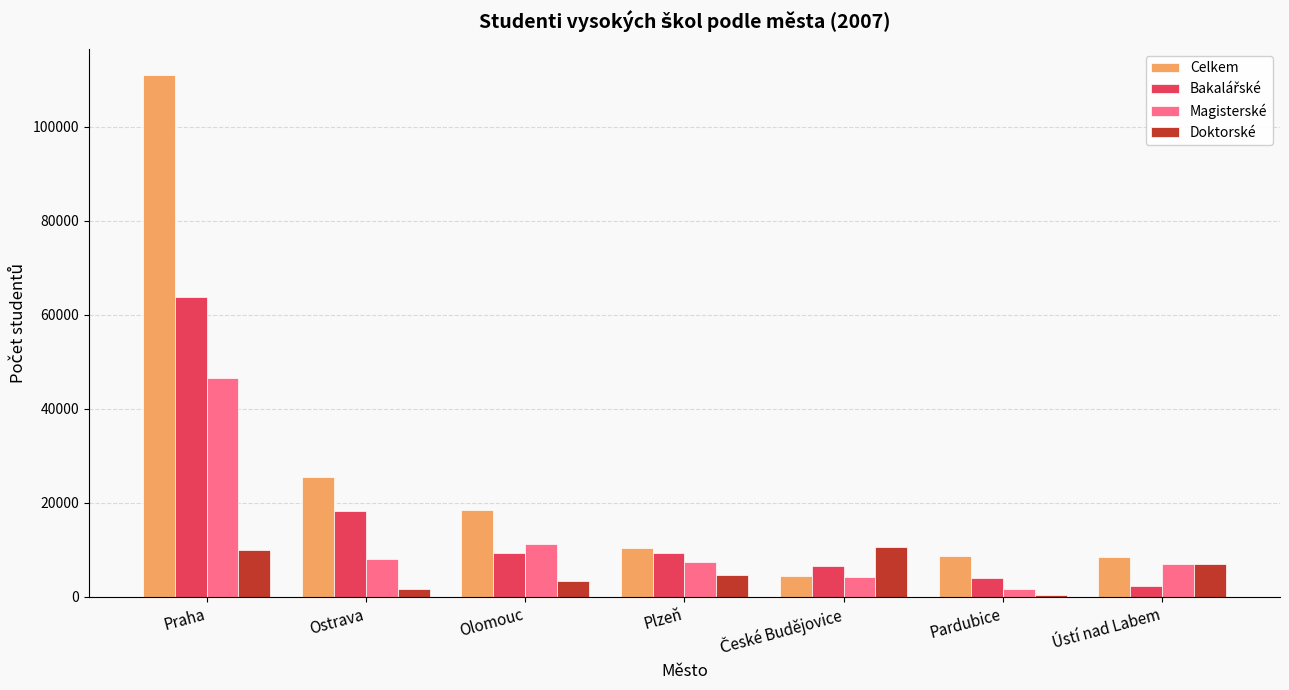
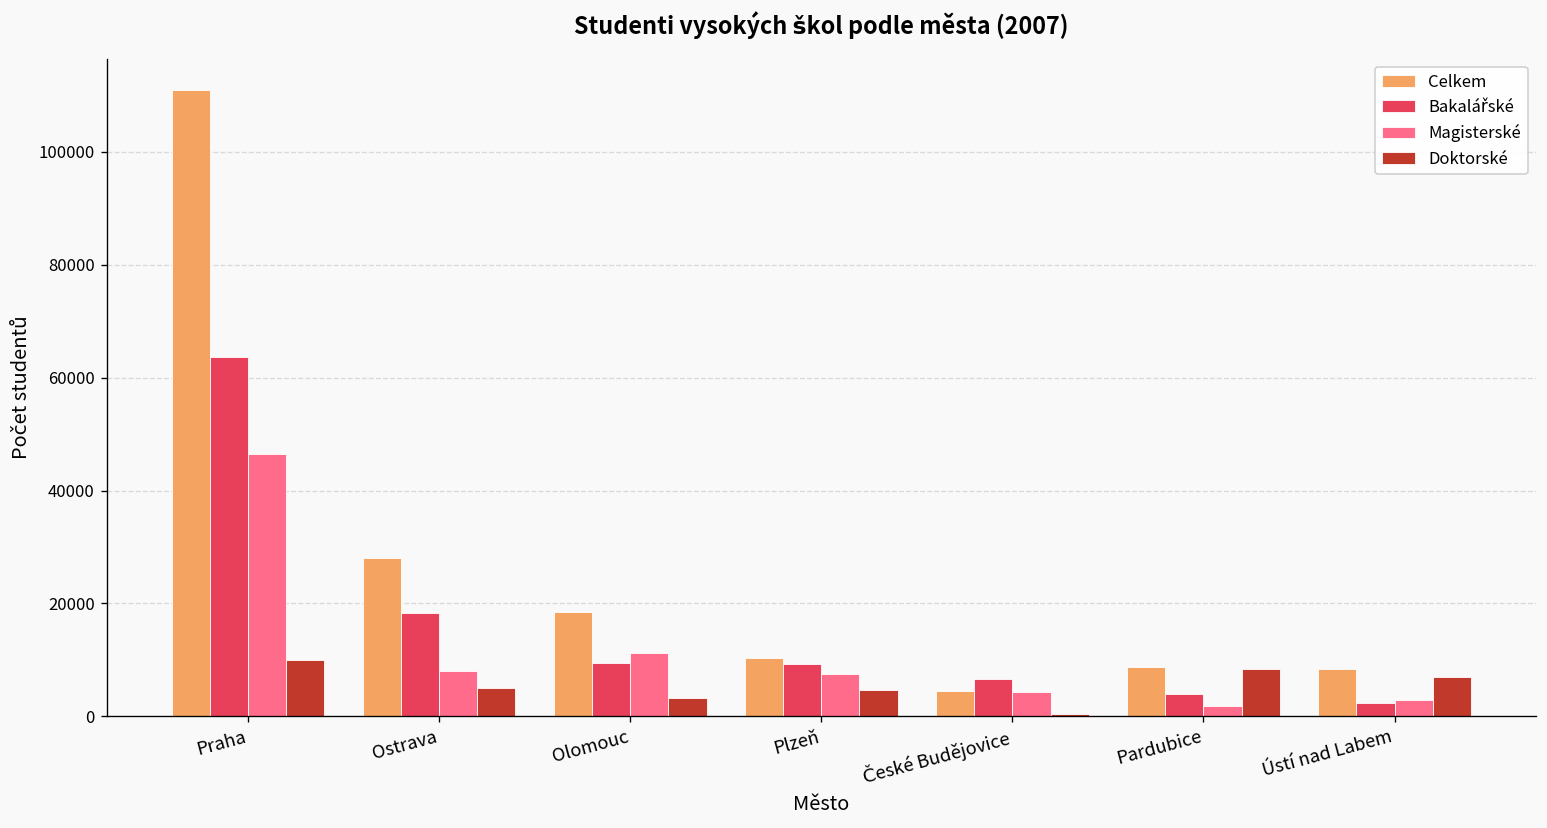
Celkem, Ostrava: 25000 -> 28000
Doktorské, Ostrava: 2000 -> 5000
Doktorské, České Budějovice: 11000 -> 0
Doktorské, Pardubice: 0 -> 8000
Magisterské, Ústí nad Labem: 7000 -> 3000
